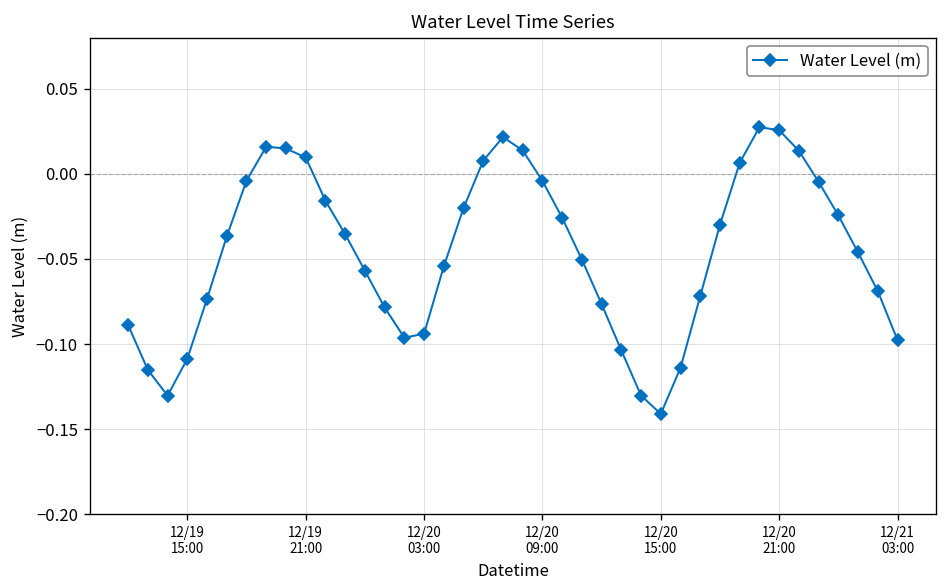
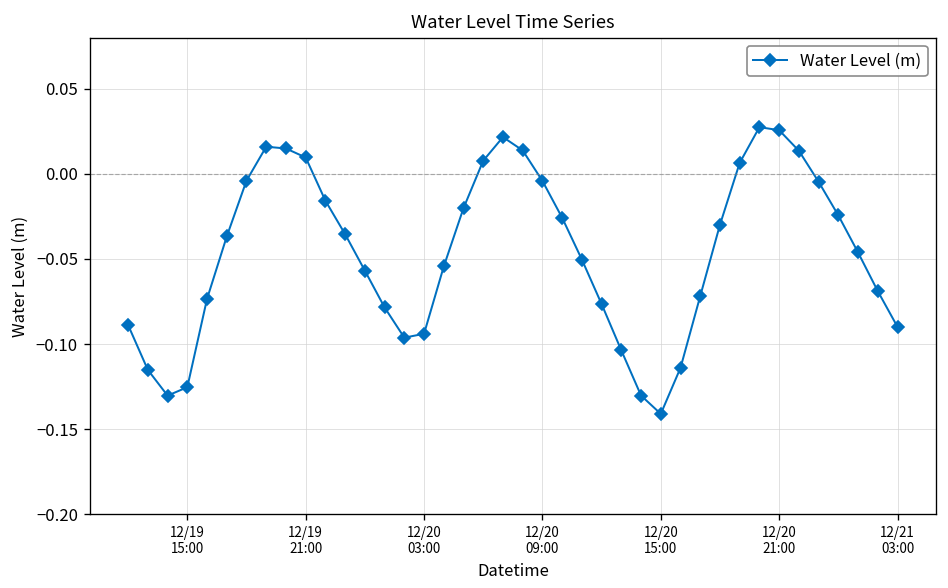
12/19 15:00: -0.109 -> -0.125
12/21 03:00: -0.098 -> -0.090
